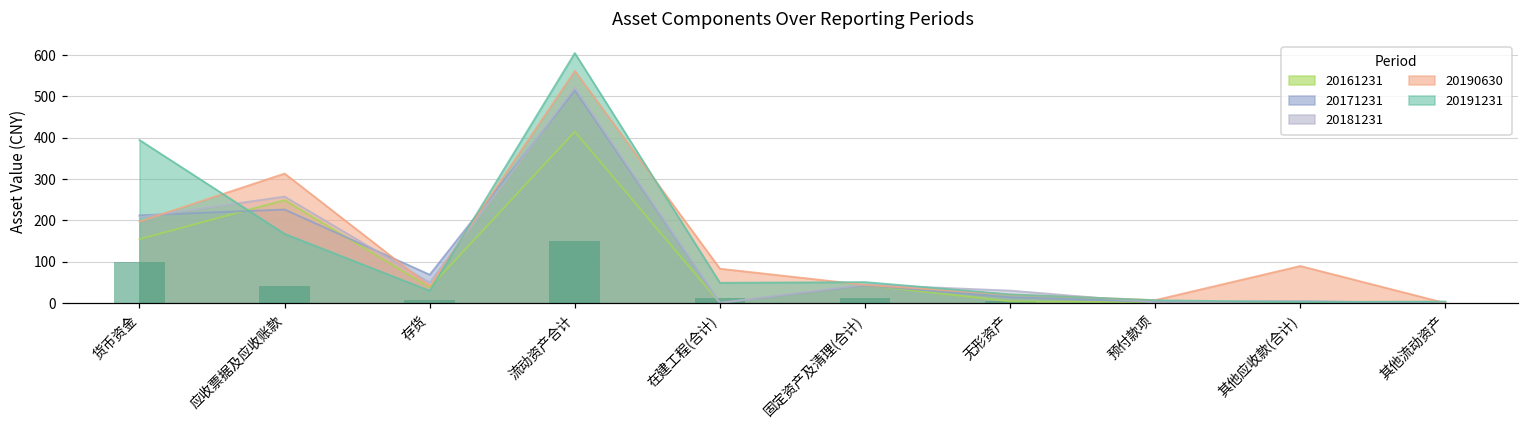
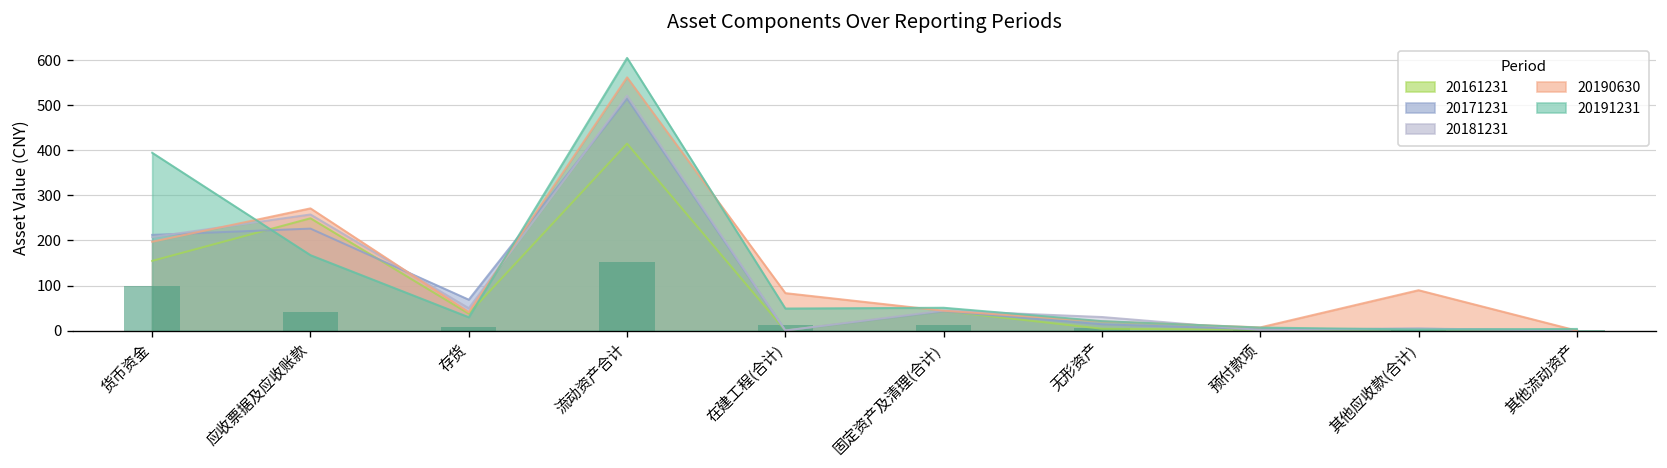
20190630, 应收票据及应收账款: 310 -> 270
